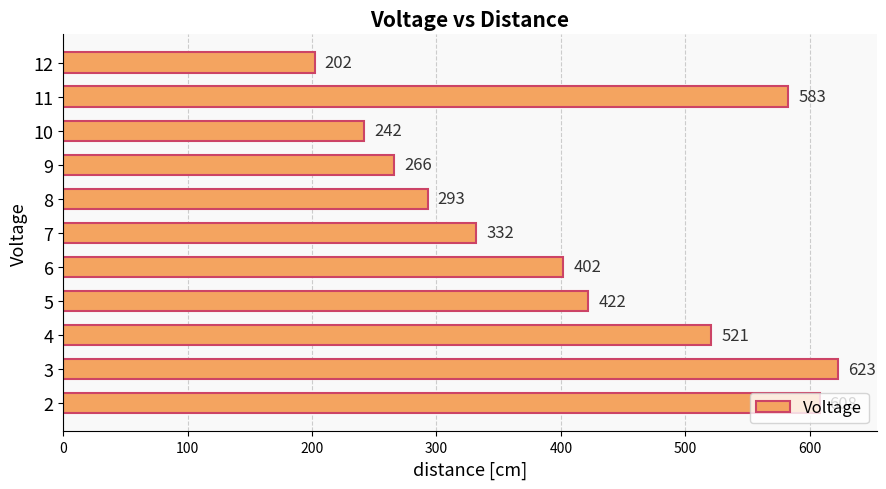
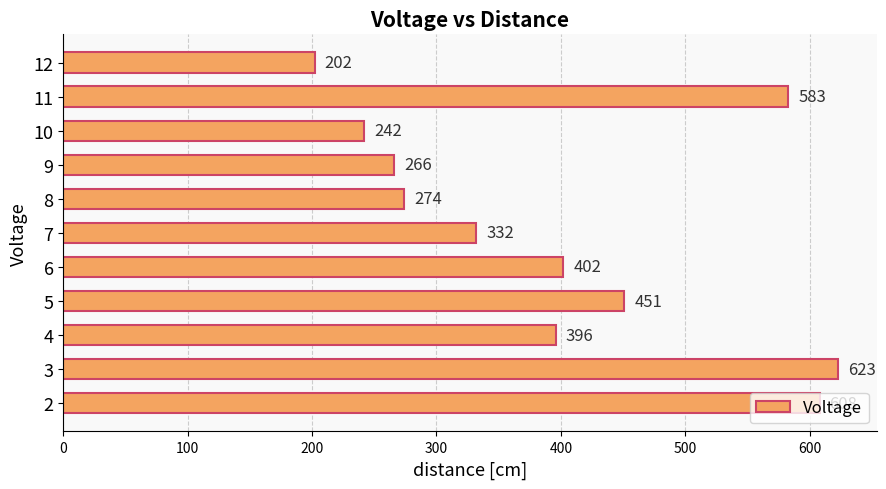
8: 293 -> 274
5: 422 -> 451
4: 521 -> 396
